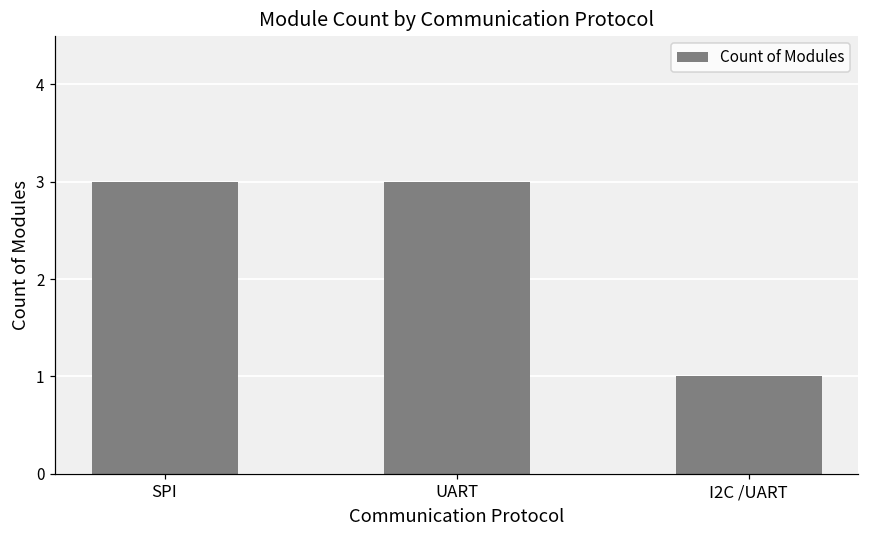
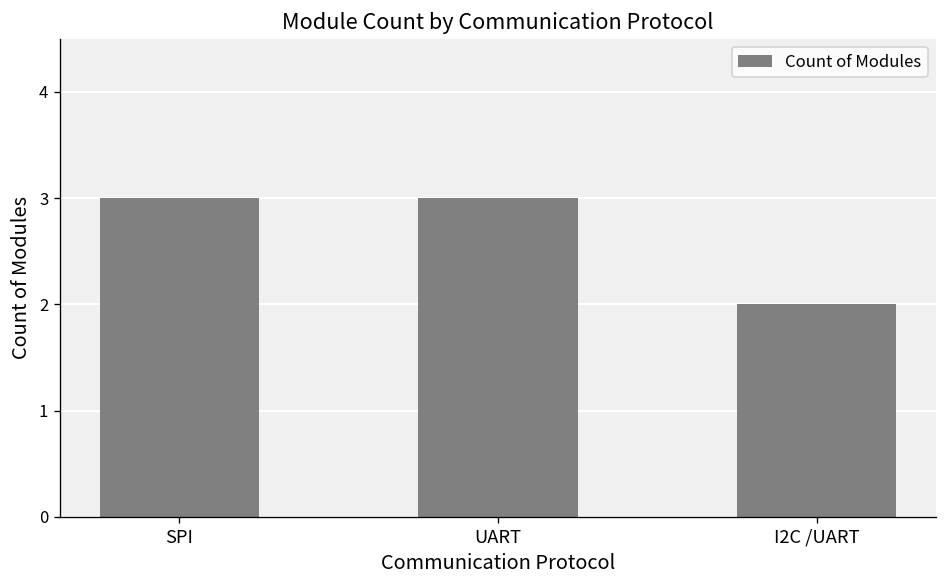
I2C /UART: 1 -> 2
